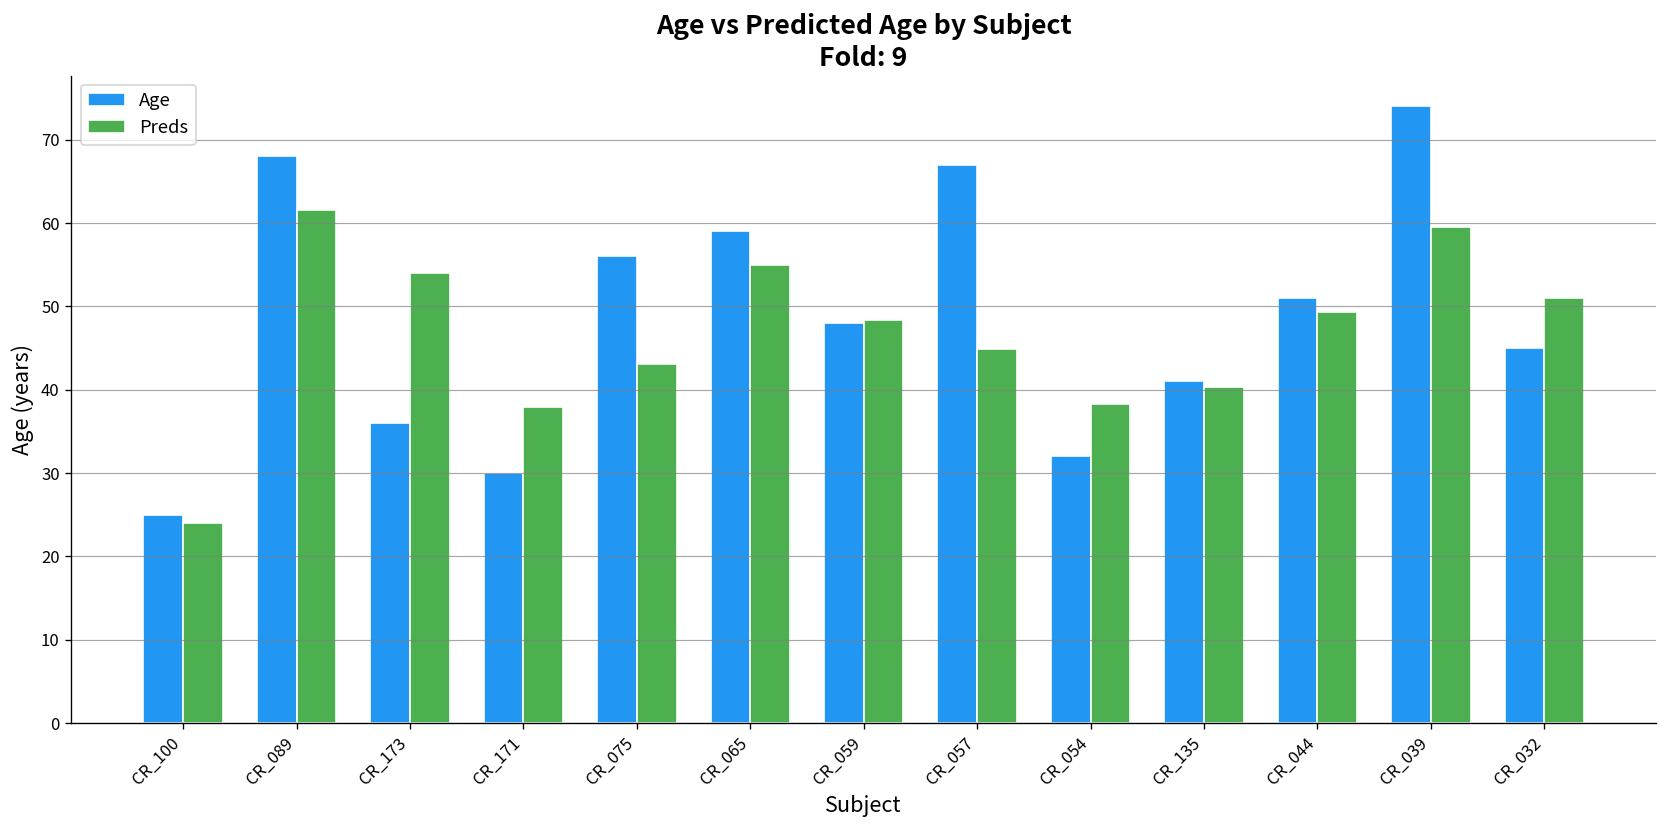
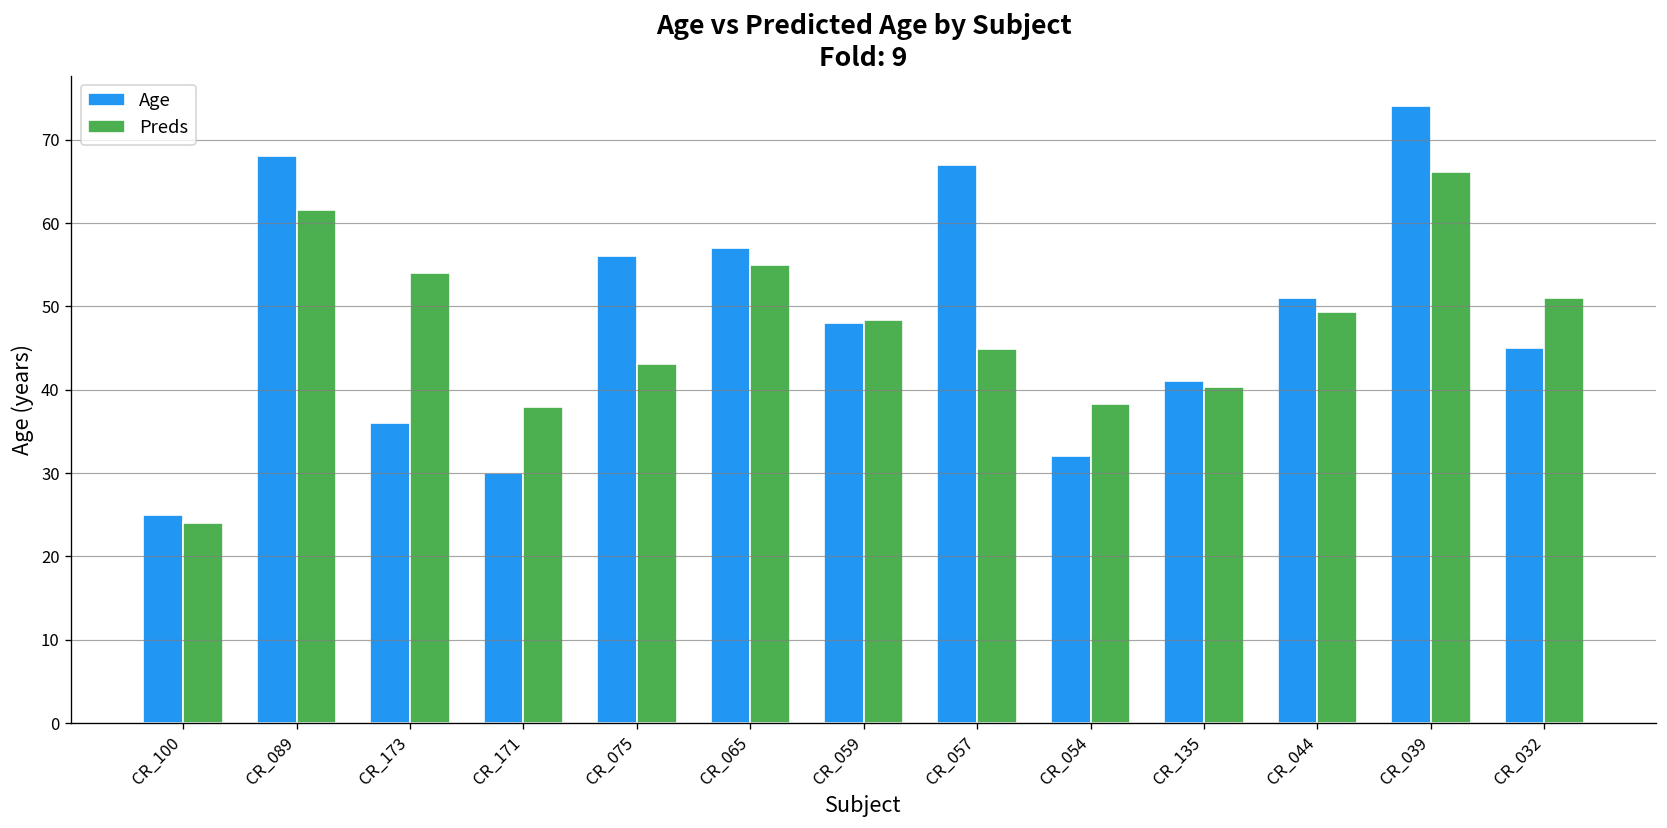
Age, CR_065: 59 -> 57
Preds, CR_039: 60 -> 66
